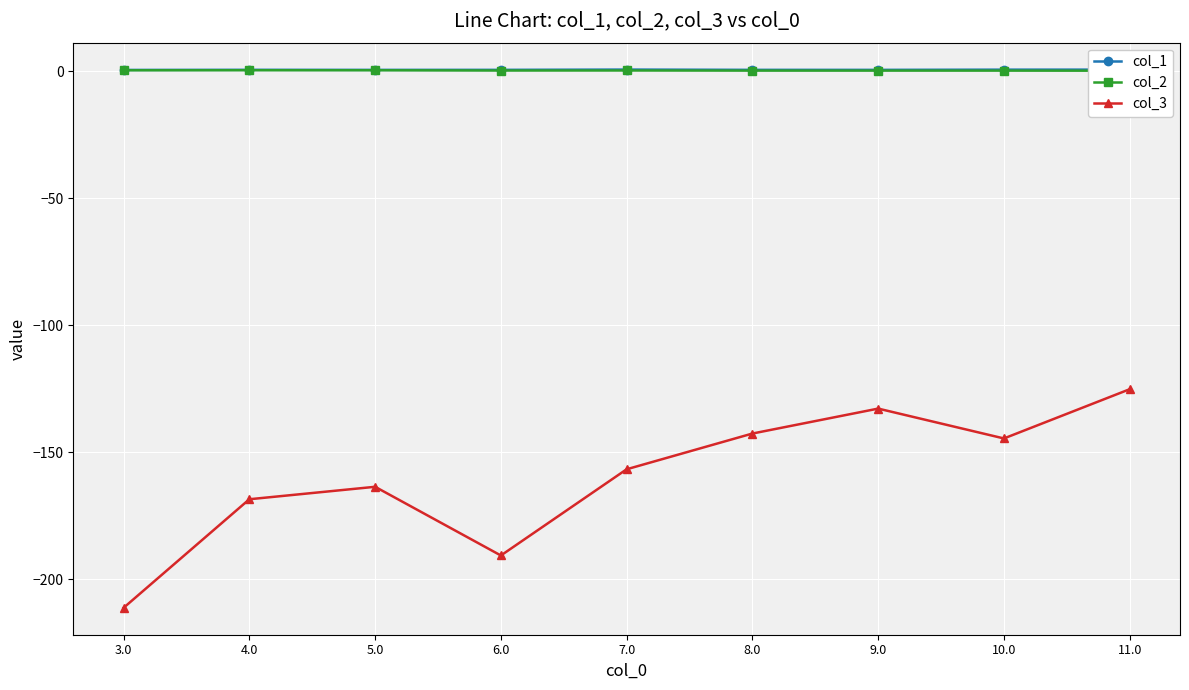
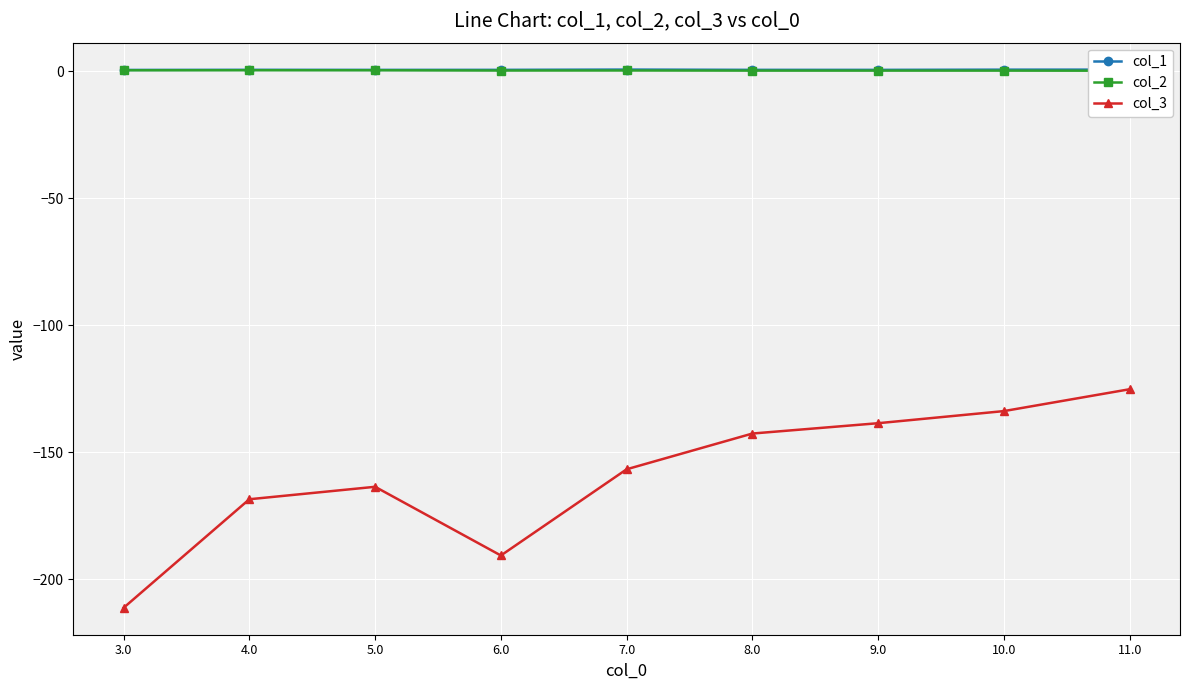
col_3, 9.0: -133 -> -139
col_3, 10.0: -145 -> -134
